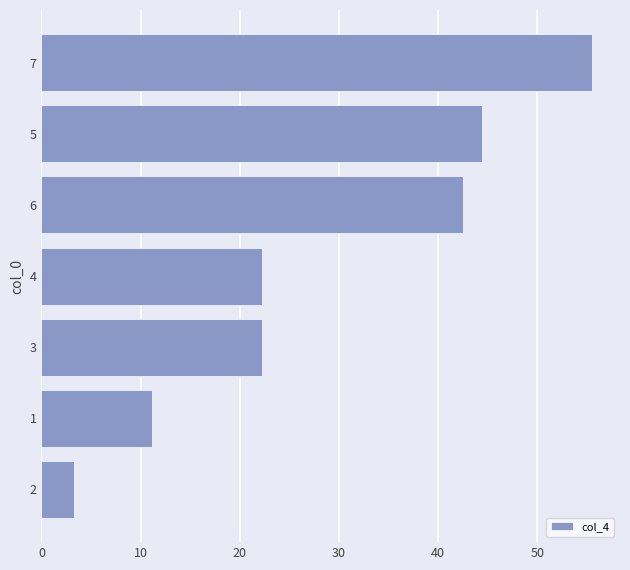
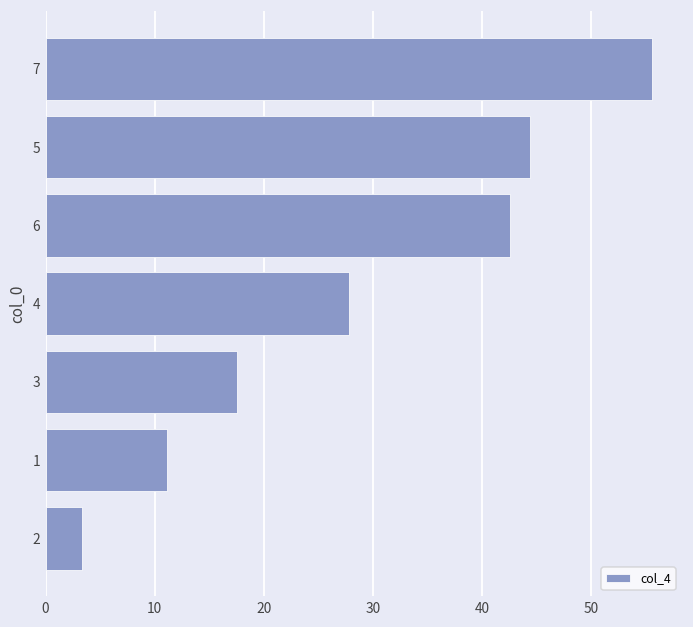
4: 22 -> 28
3: 22 -> 18
